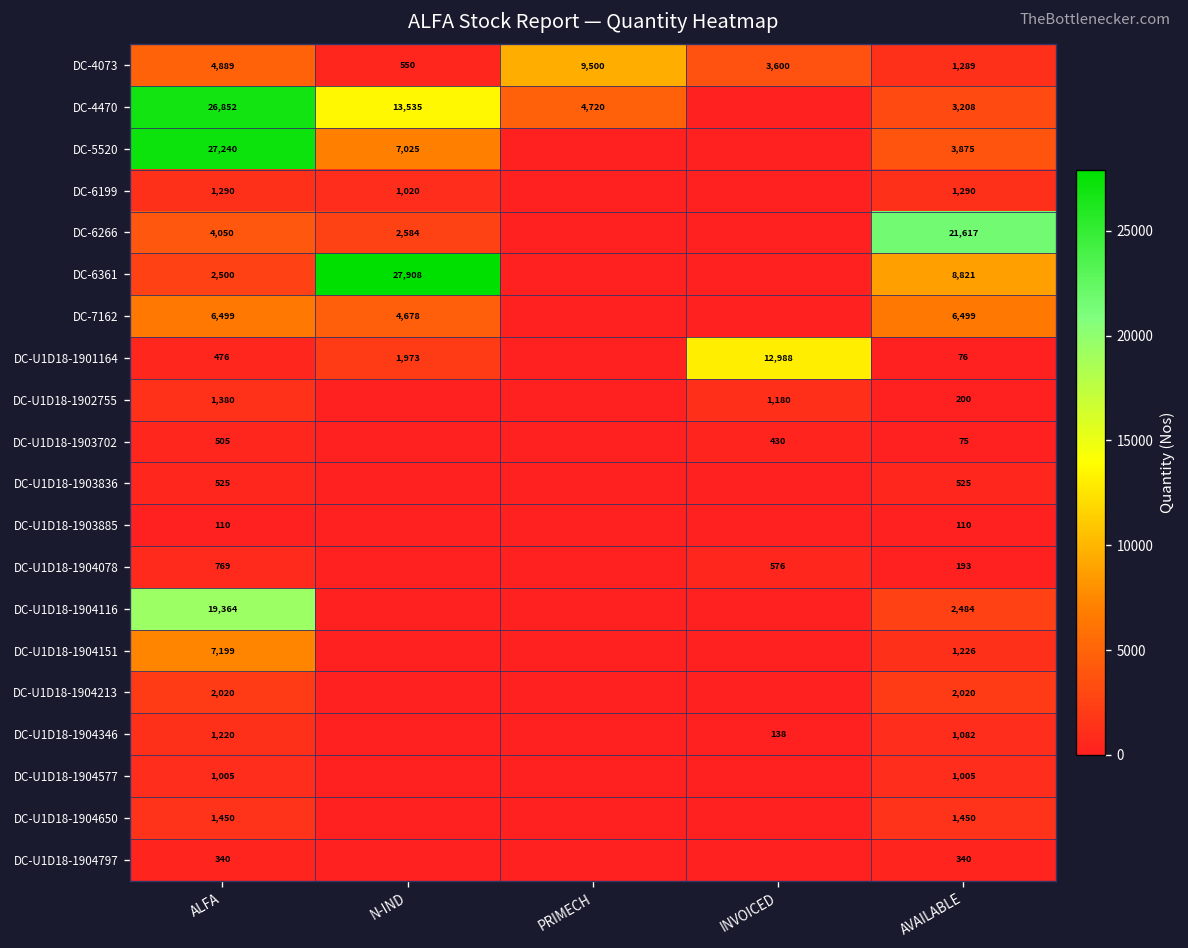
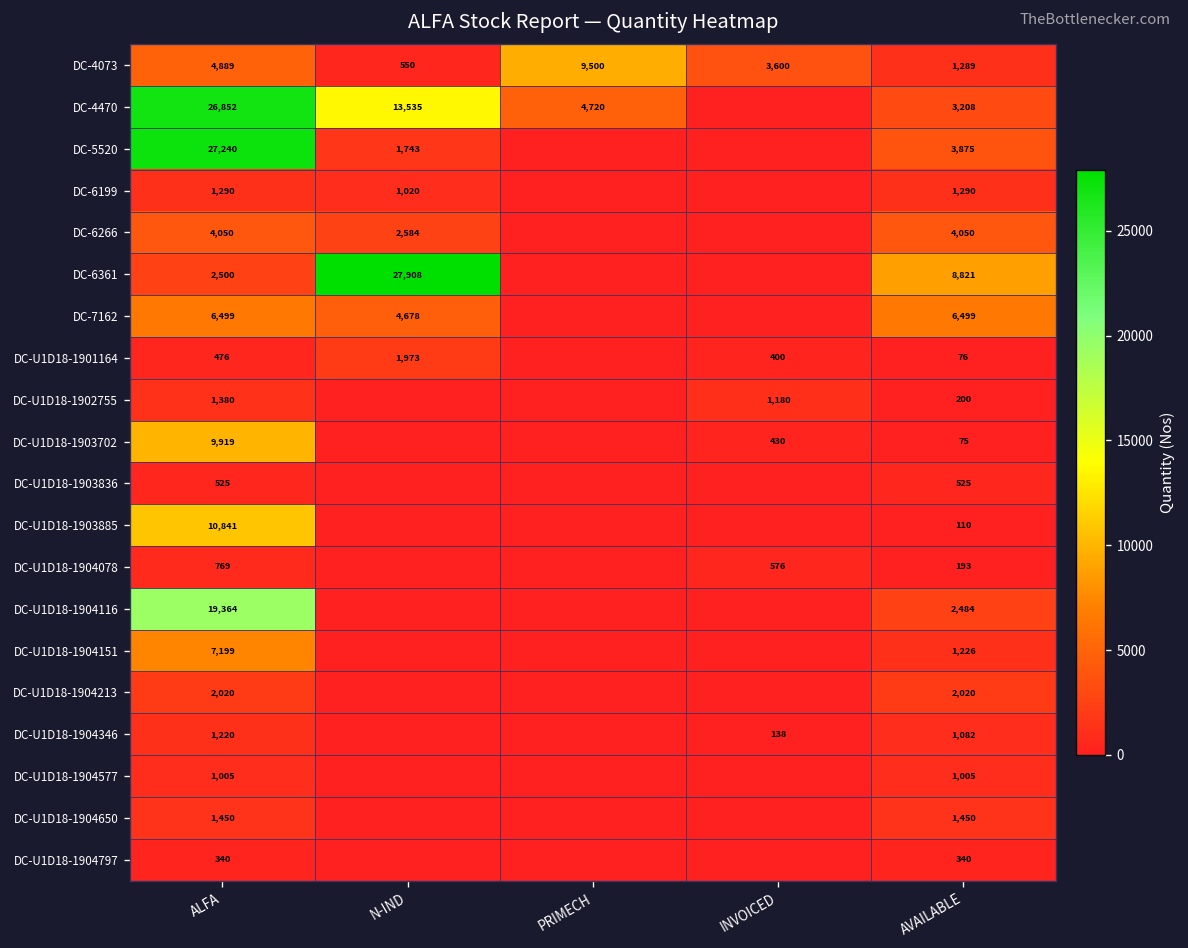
DC-5520, N-IND: 7,025 -> 1,743
DC-6266, AVAILABLE: 21,617 -> 4,050
DC-U1D18-1901164, INVOICED: 12,988 -> 400
DC-U1D18-1903702, ALFA: 505 -> 9,919
DC-U1D18-1903885, ALFA: 110 -> 10,841
